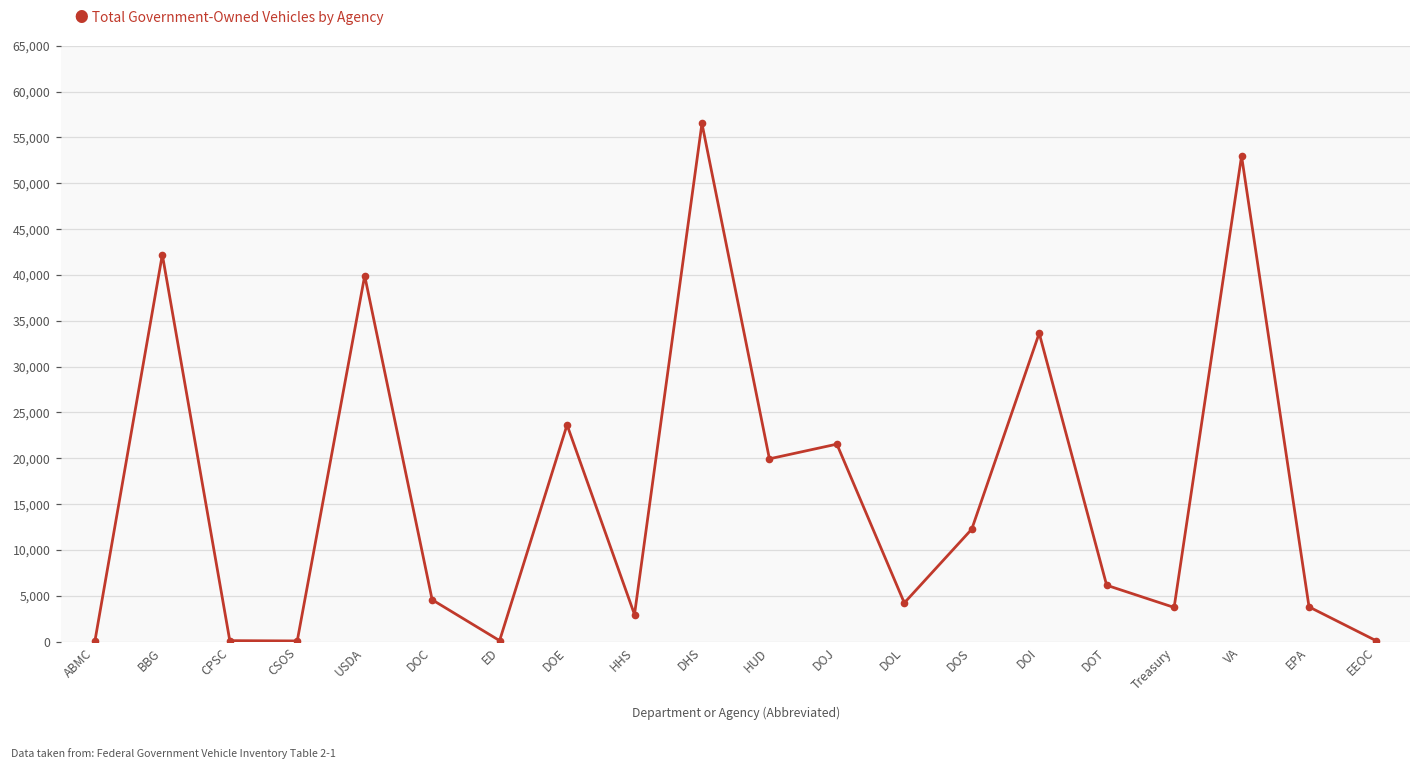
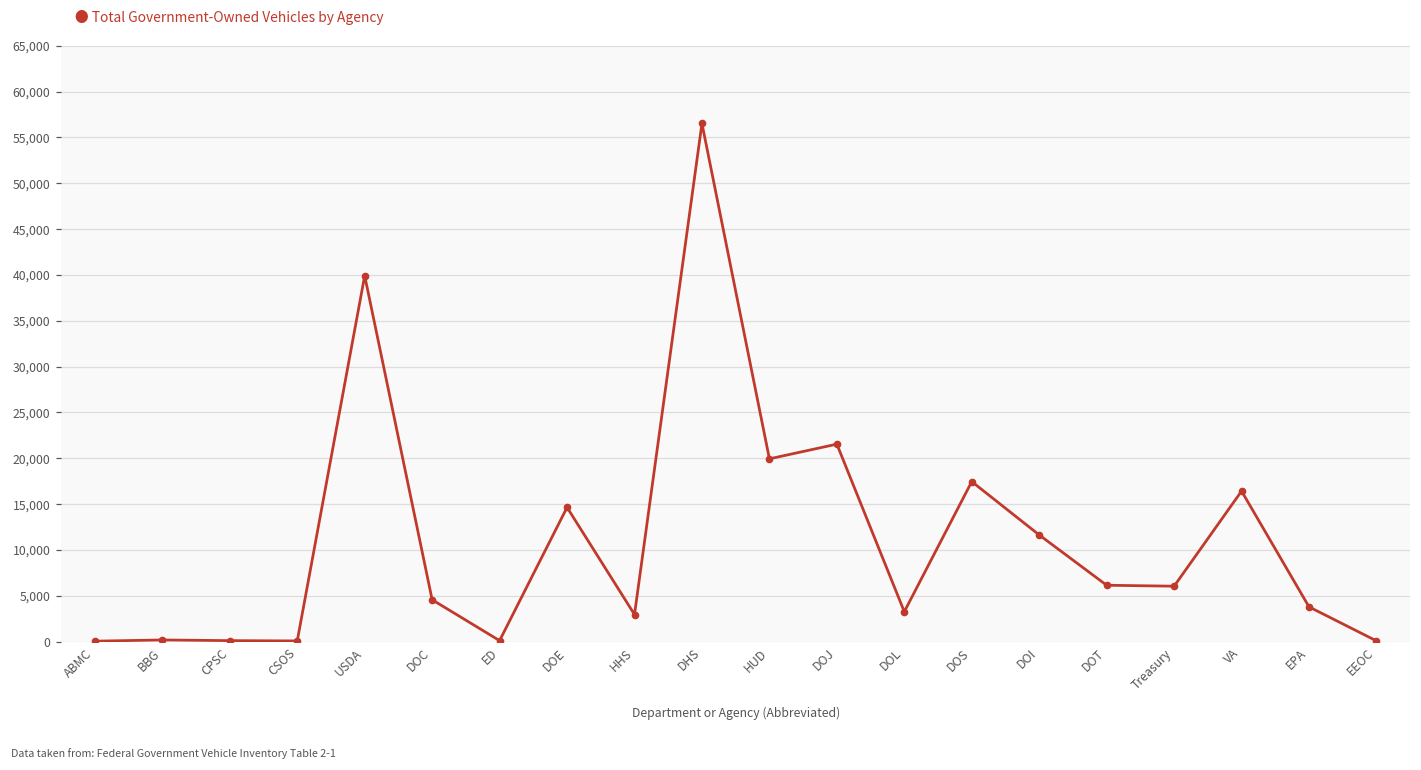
BBG: 42,000 -> 0
DOE: 24,000 -> 15,000
DOL: 4,000 -> 3,000
DOS: 12,000 -> 17,000
DOI: 34,000 -> 12,000
Treasury: 4,000 -> 6,000
VA: 53,000 -> 16,000
